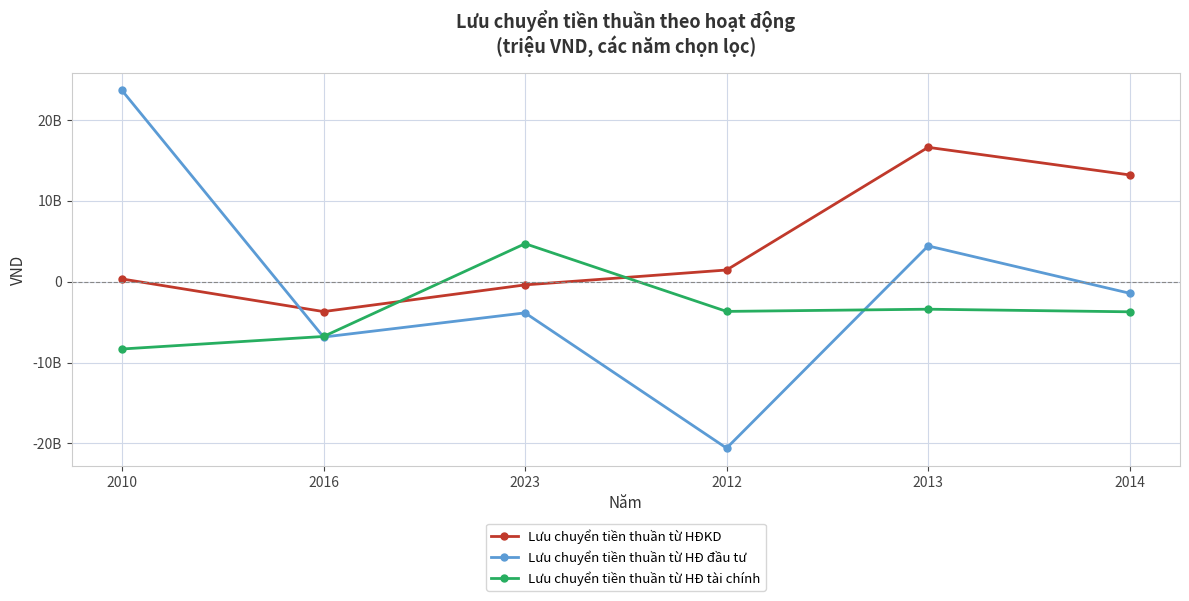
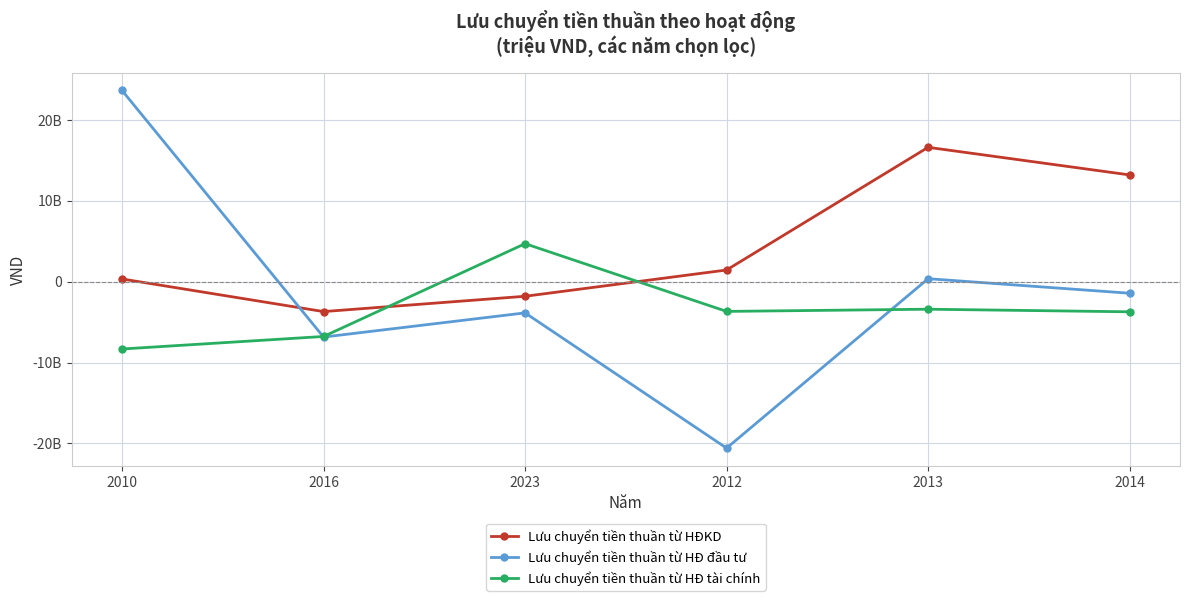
Lưu chuyển tiền thuần từ HĐKD, 2023: 0 -> -2000000000
Lưu chuyển tiền thuần từ HĐ đầu tư, 2013: 4000000000 -> 0
